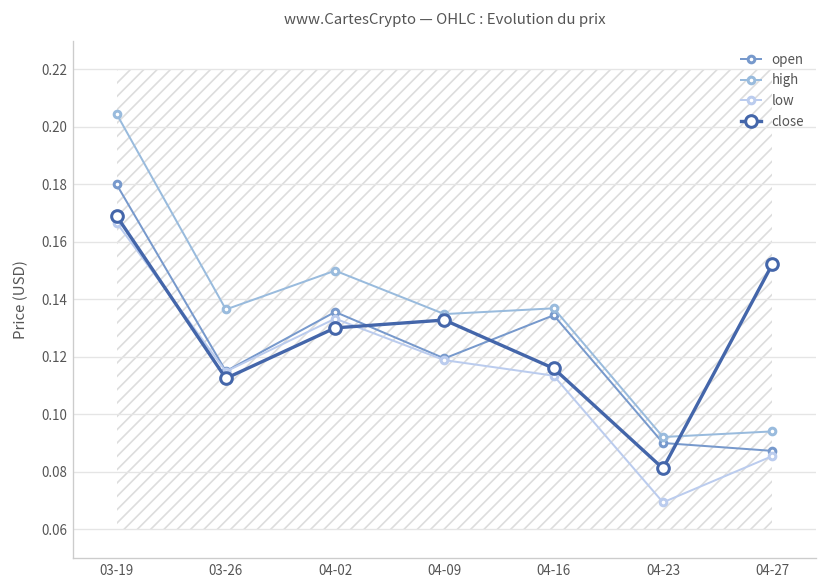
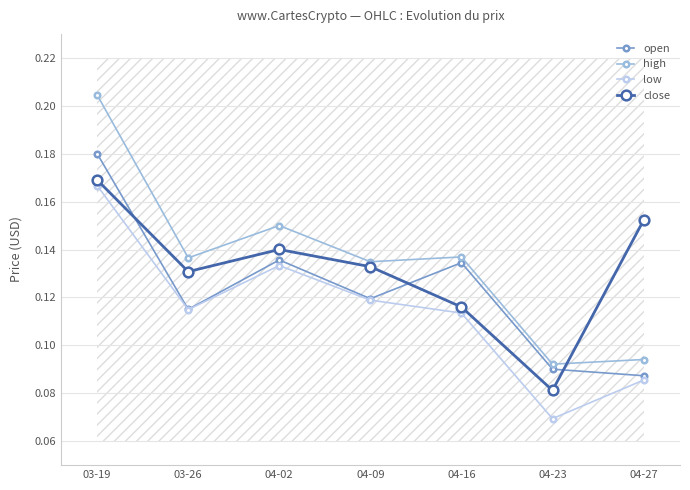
close, 03-26: 0.113 -> 0.131
close, 04-02: 0.130 -> 0.140
